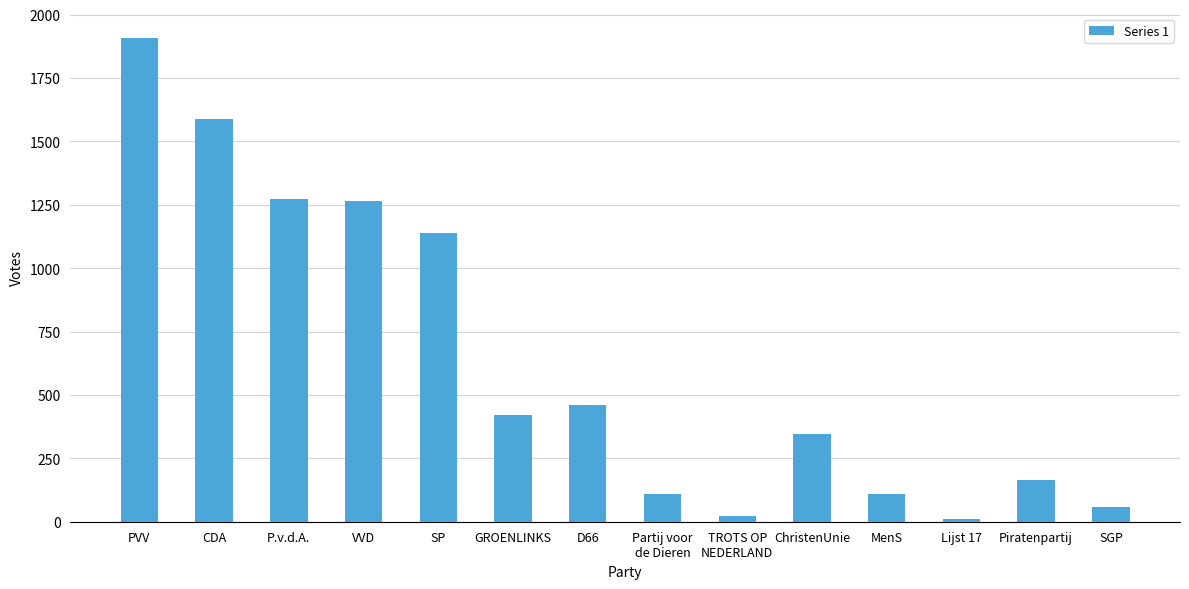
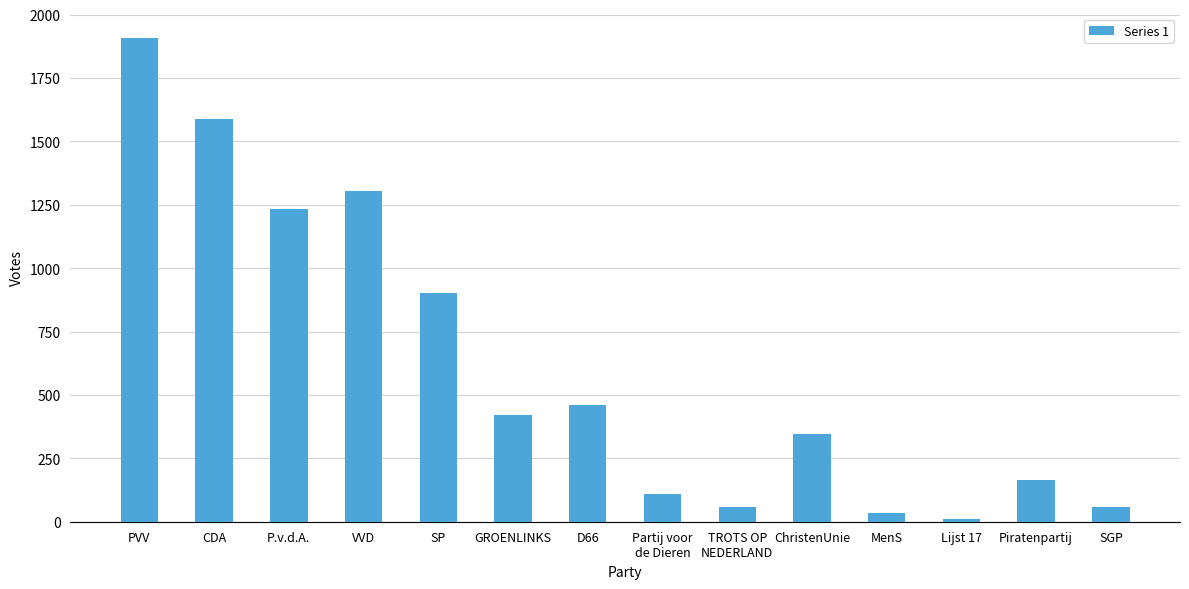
P.v.d.A.: 1270 -> 1230
VVD: 1260 -> 1300
SP: 1140 -> 900
TROTS OP NEDERLAND: 20 -> 60
MenS: 110 -> 30
